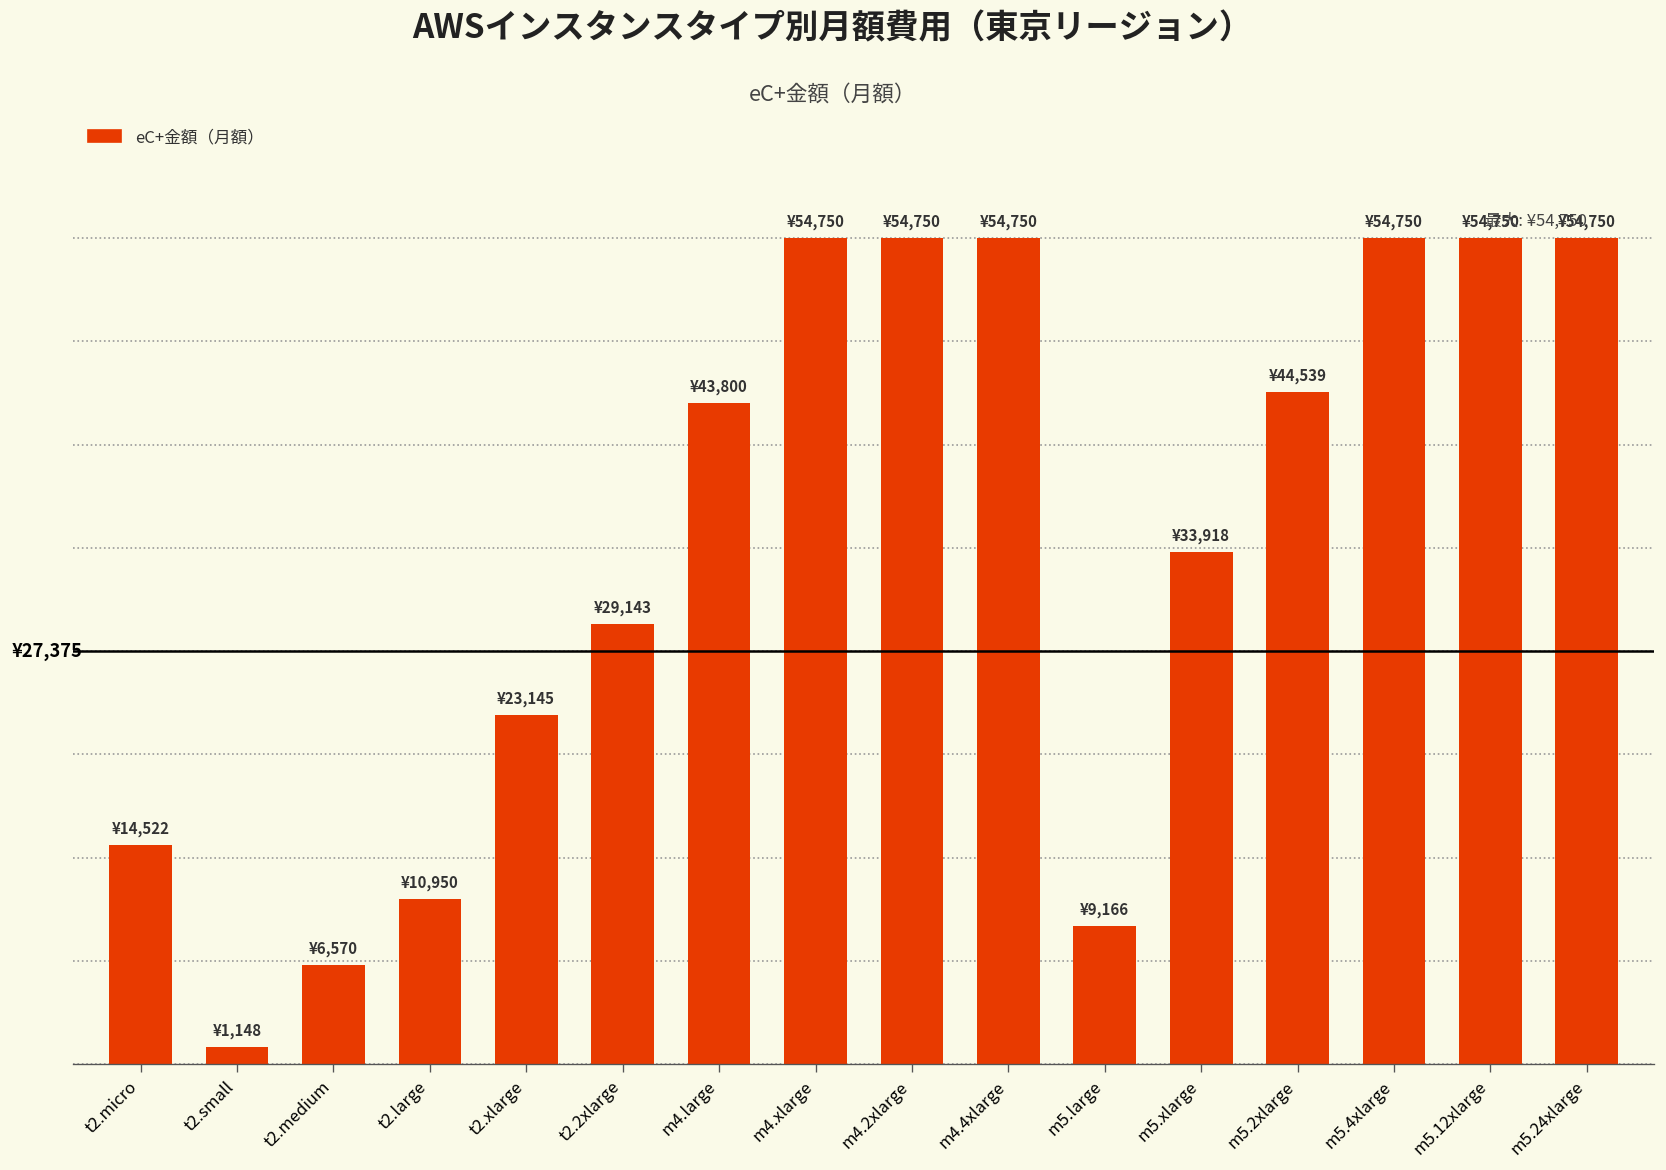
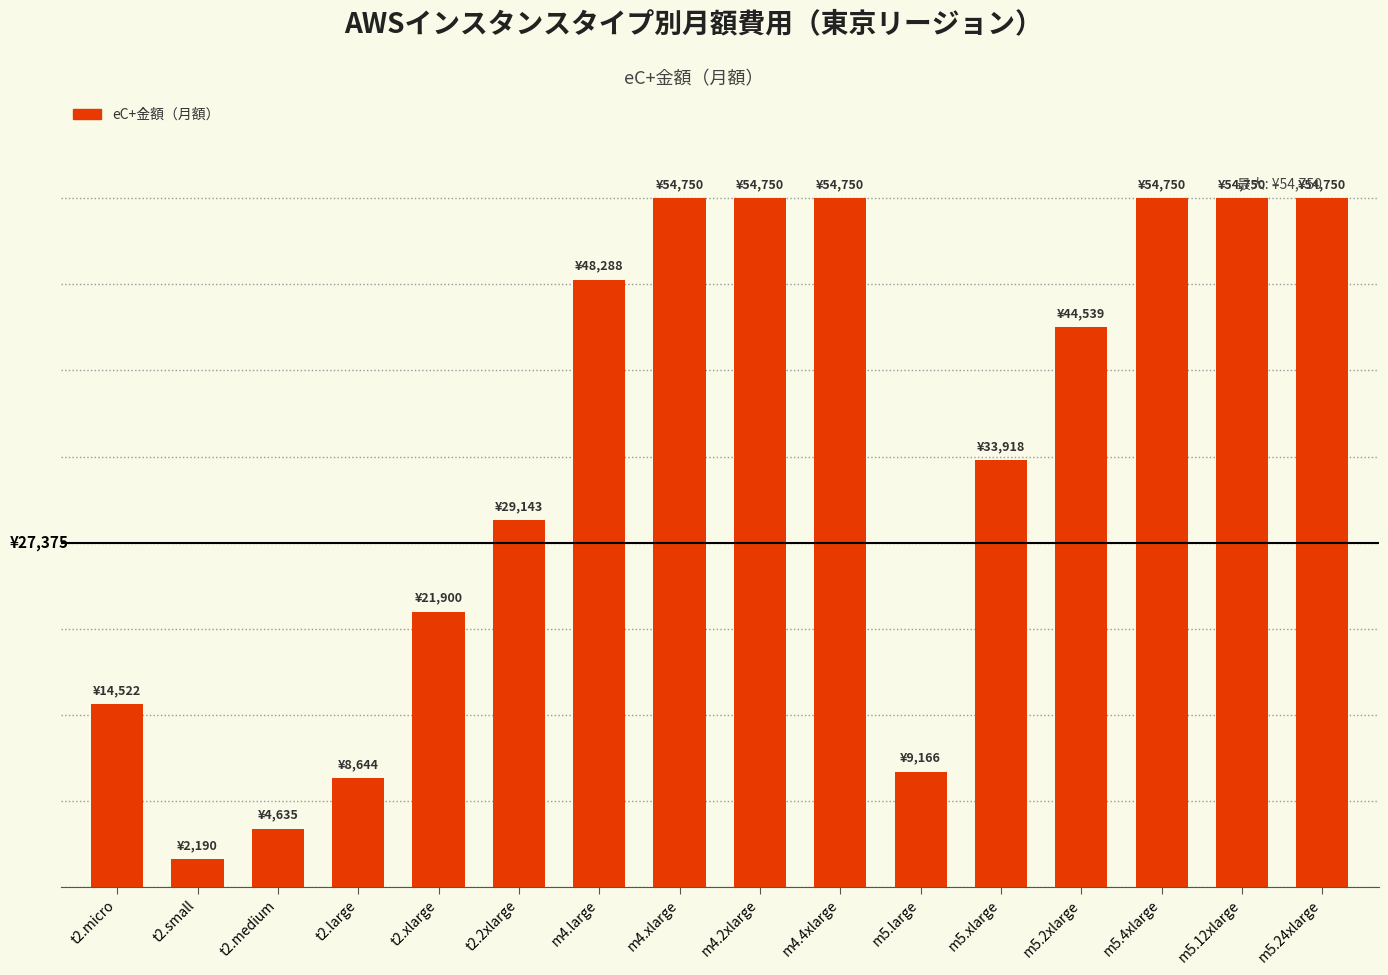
t2.small: ¥1,148 -> ¥2,190
t2.medium: ¥6,570 -> ¥4,635
t2.large: ¥10,950 -> ¥8,644
t2.xlarge: ¥23,145 -> ¥21,900
m4.large: ¥43,800 -> ¥48,288
